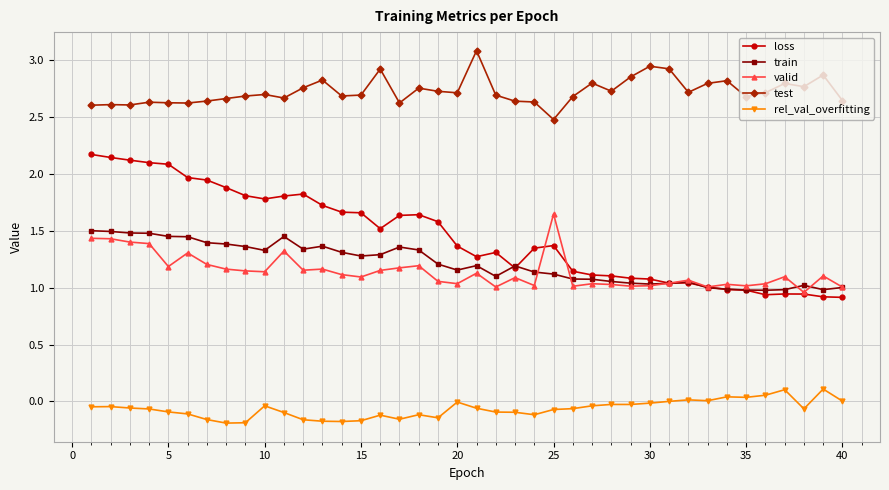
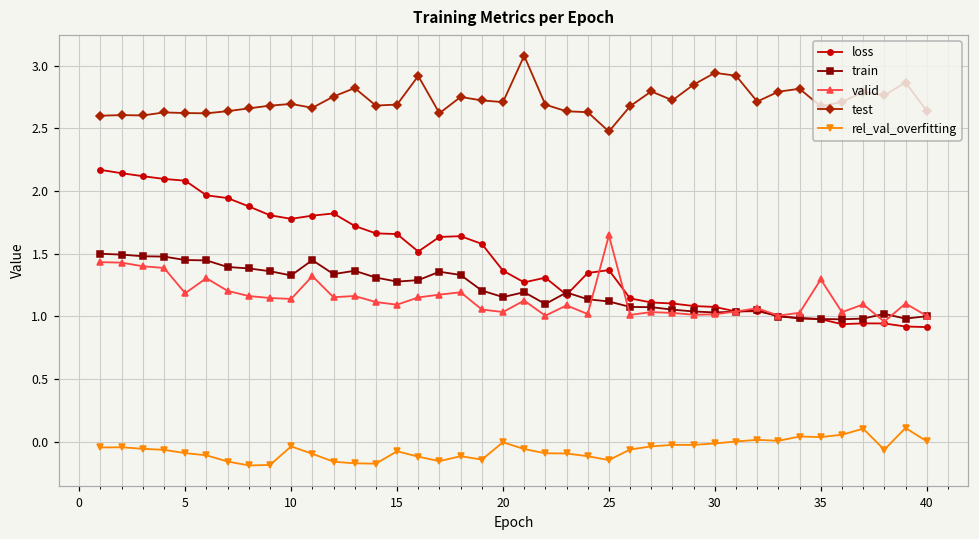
rel_val_overfitting, 15: -0.17 -> -0.08
rel_val_overfitting, 25: -0.07 -> -0.15
valid, 35: 1.02 -> 1.29
